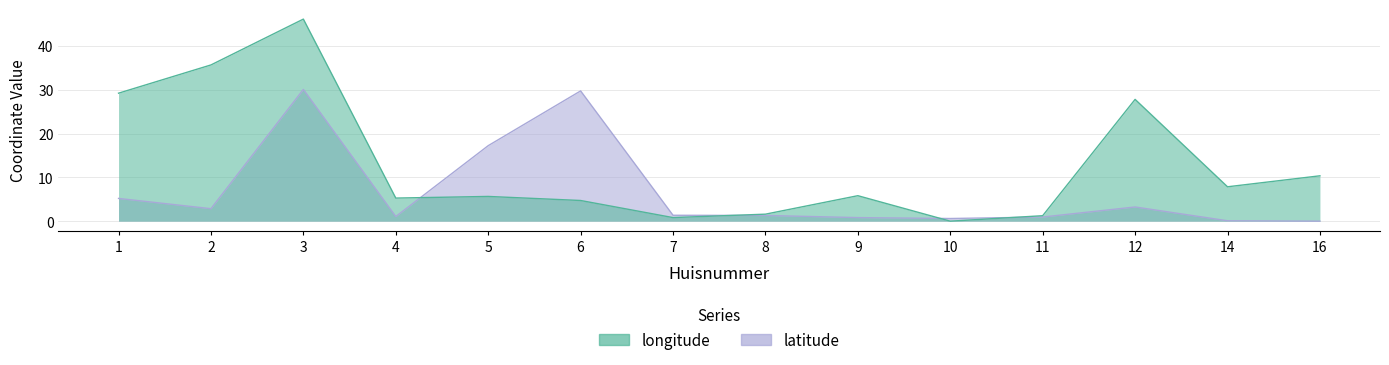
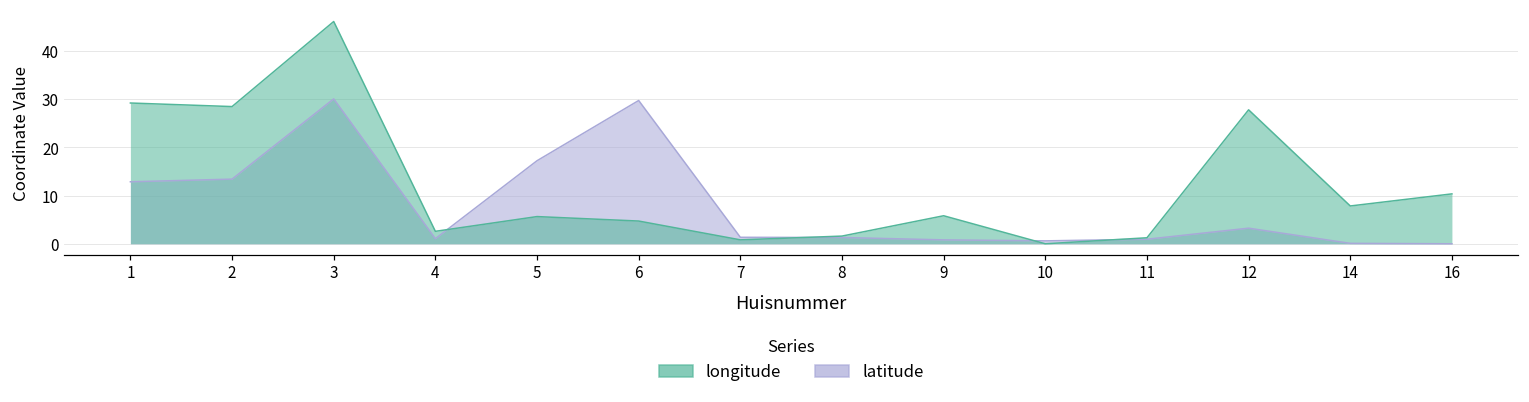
latitude, 1: 5 -> 13
latitude, 2: 3 -> 13
longitude, 2: 36 -> 28
longitude, 4: 5 -> 3
